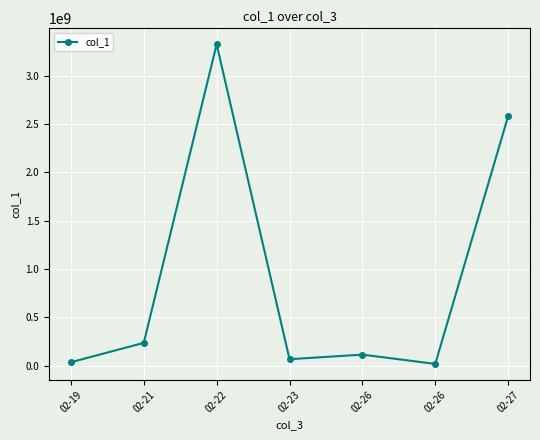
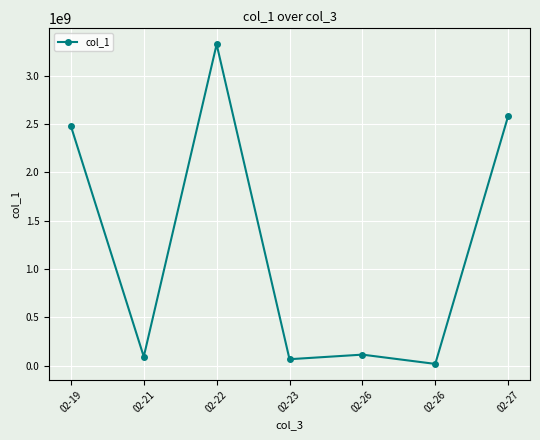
02-19: 0 -> 2500000000
02-21: 200000000 -> 100000000
